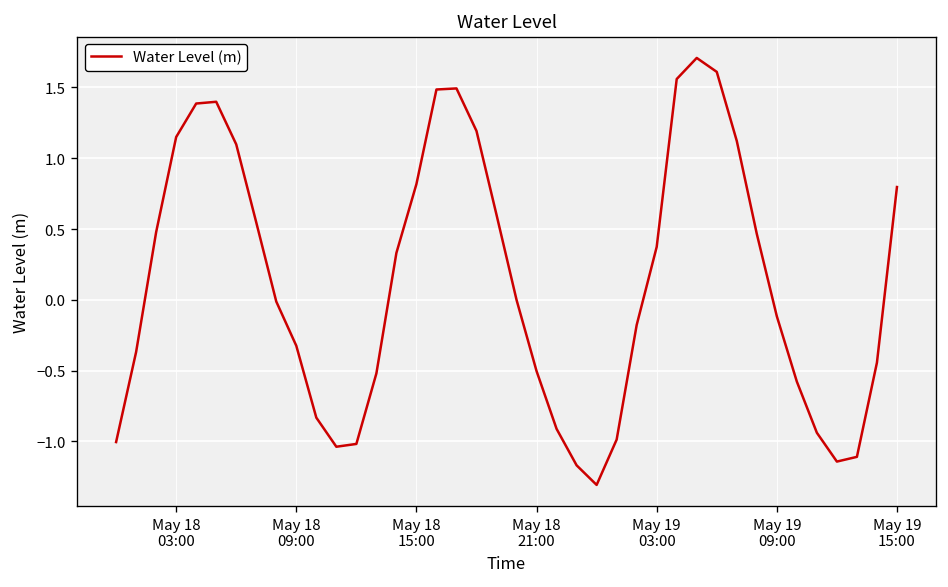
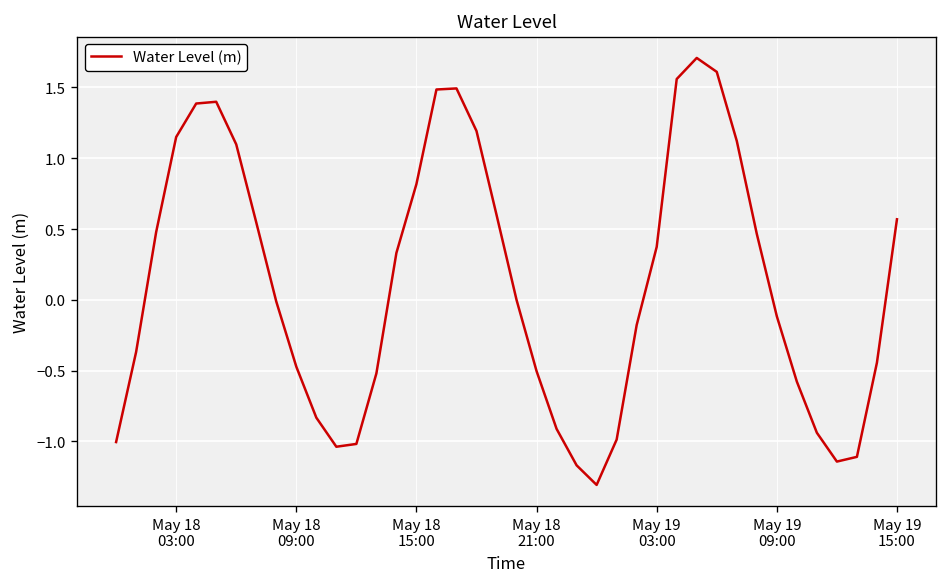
May 18 09:00: -0.32 -> -0.47
May 19 15:00: 0.80 -> 0.57
